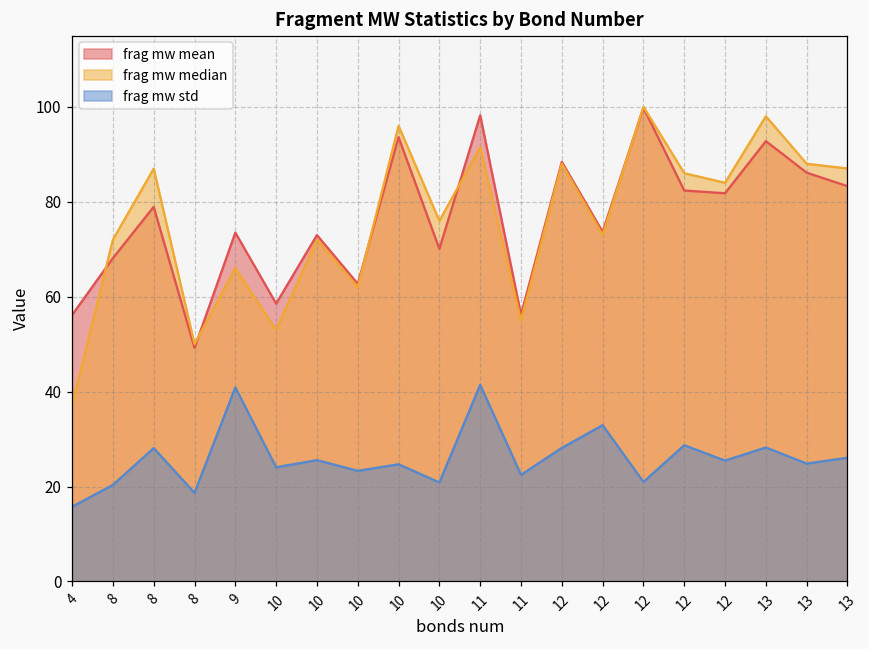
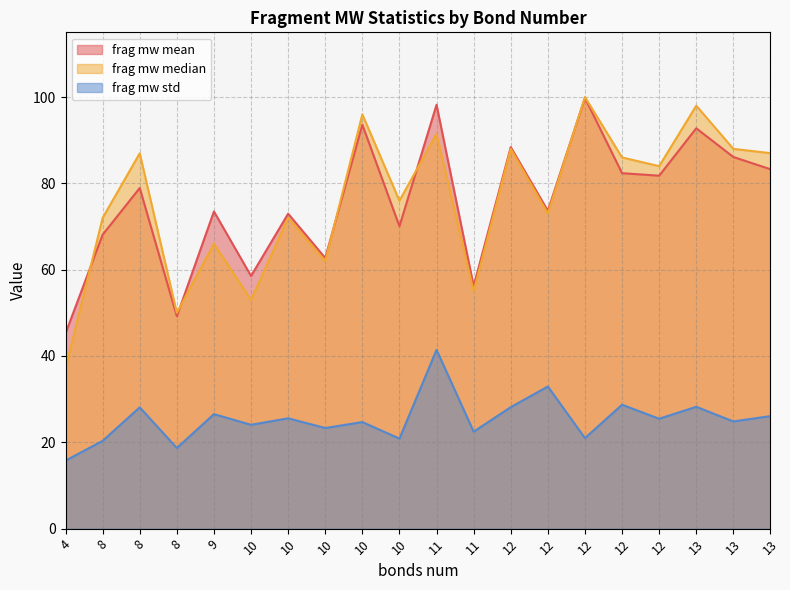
frag mw mean, 4: 56 -> 45
frag mw std, 9: 41 -> 27
